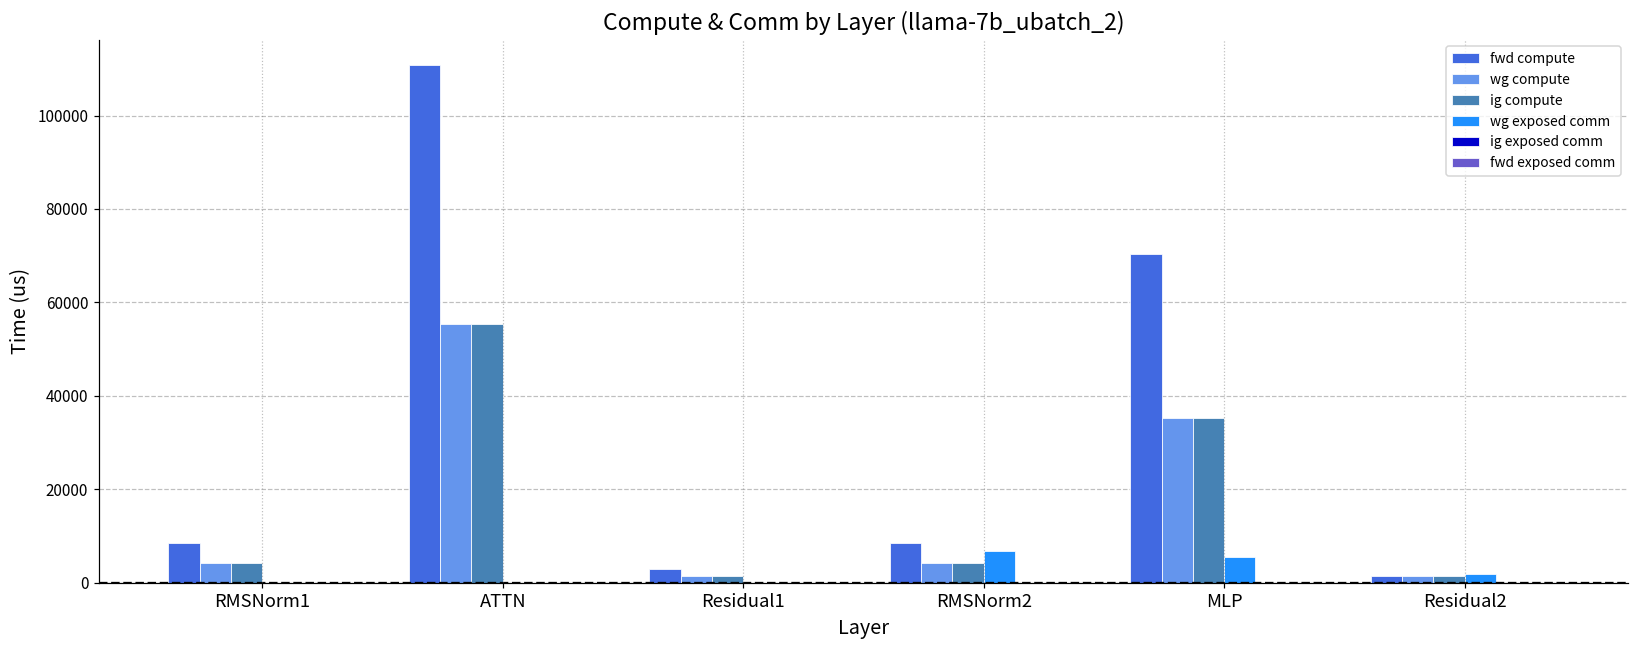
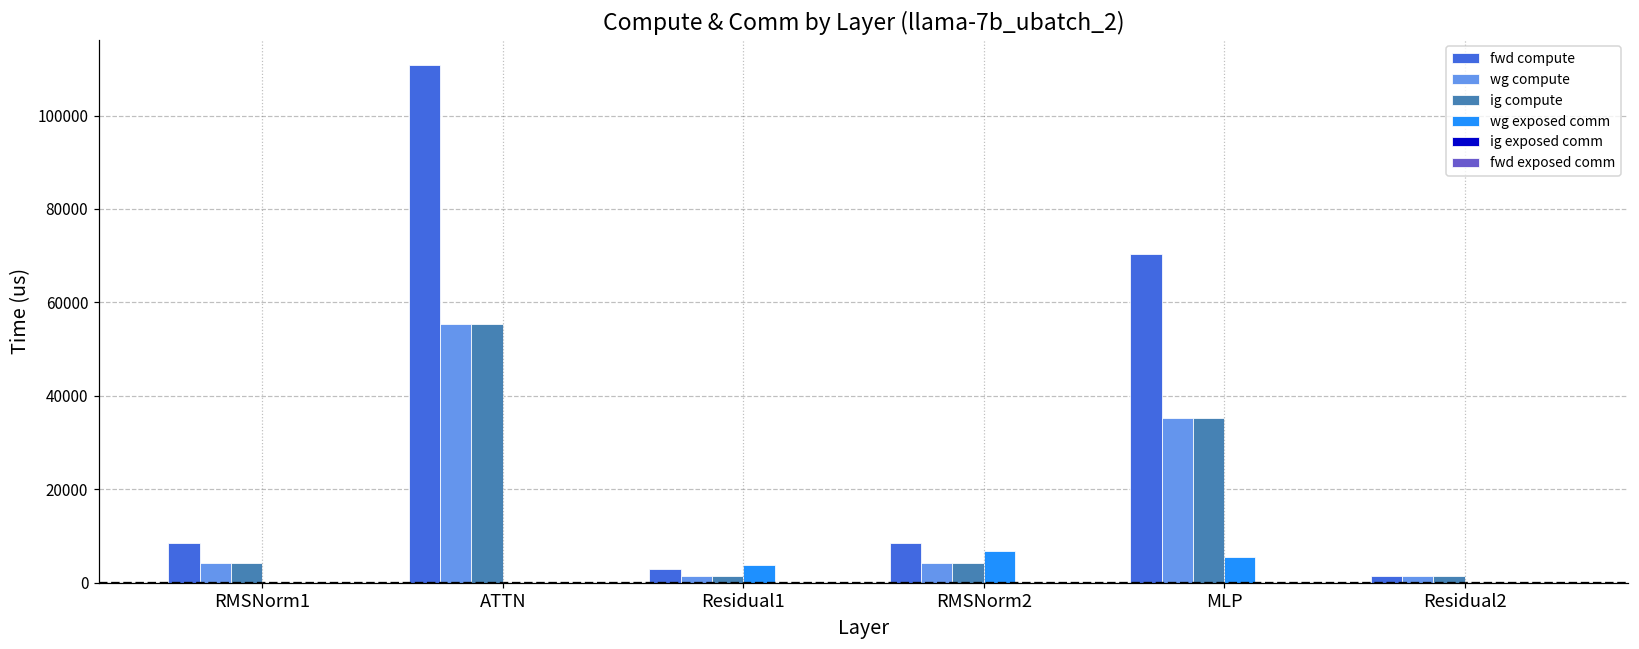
wg exposed comm, Residual1: 0 -> 4000
wg exposed comm, Residual2: 2000 -> 0
